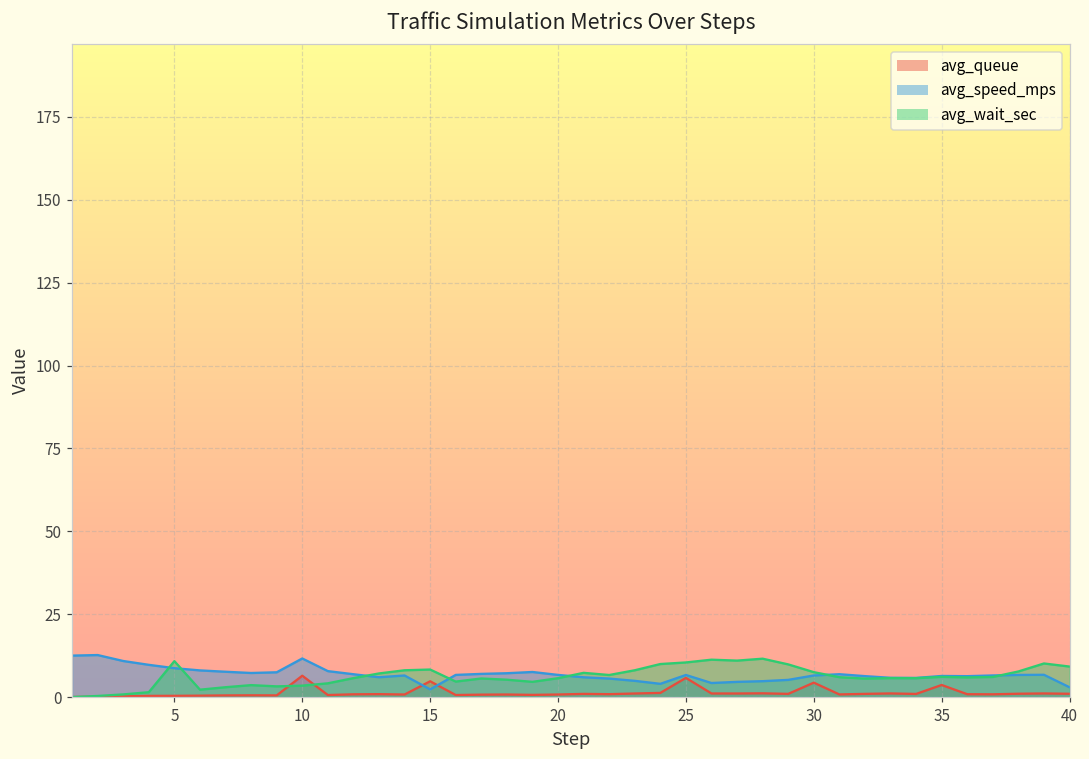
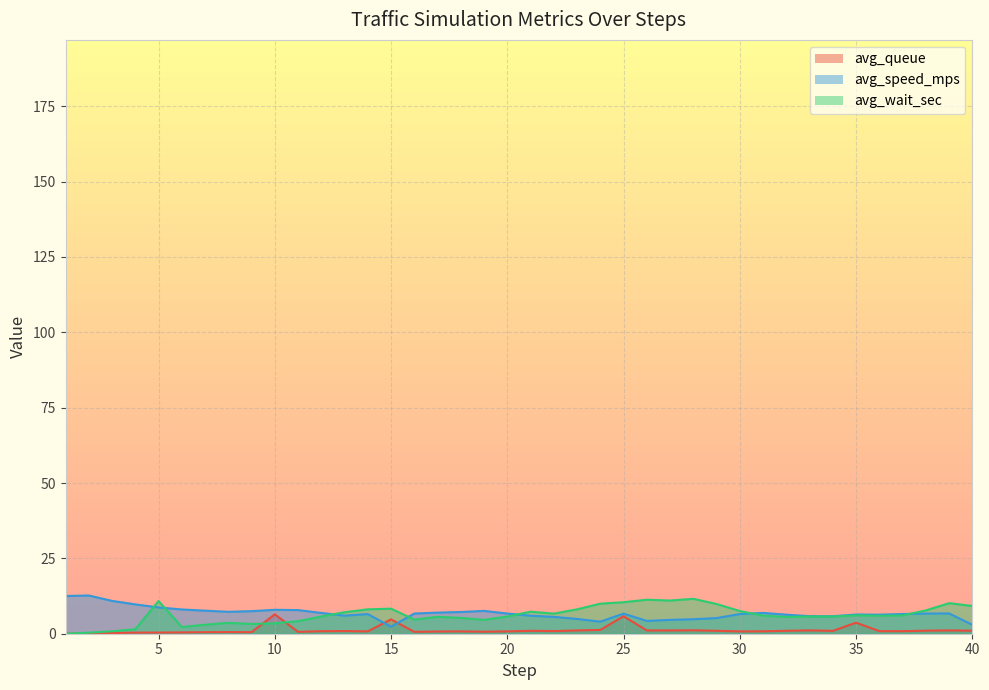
avg_speed_mps, 10: 12 -> 8
avg_queue, 30: 4 -> 1
